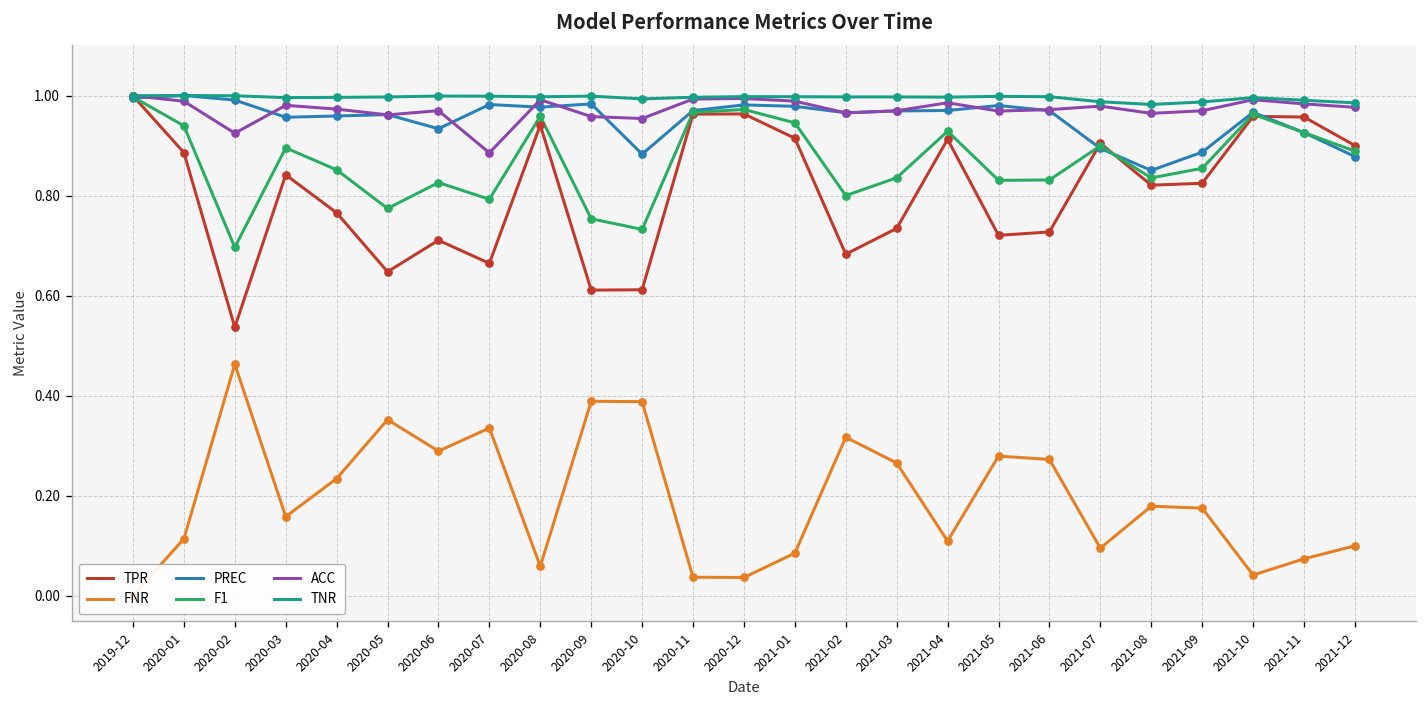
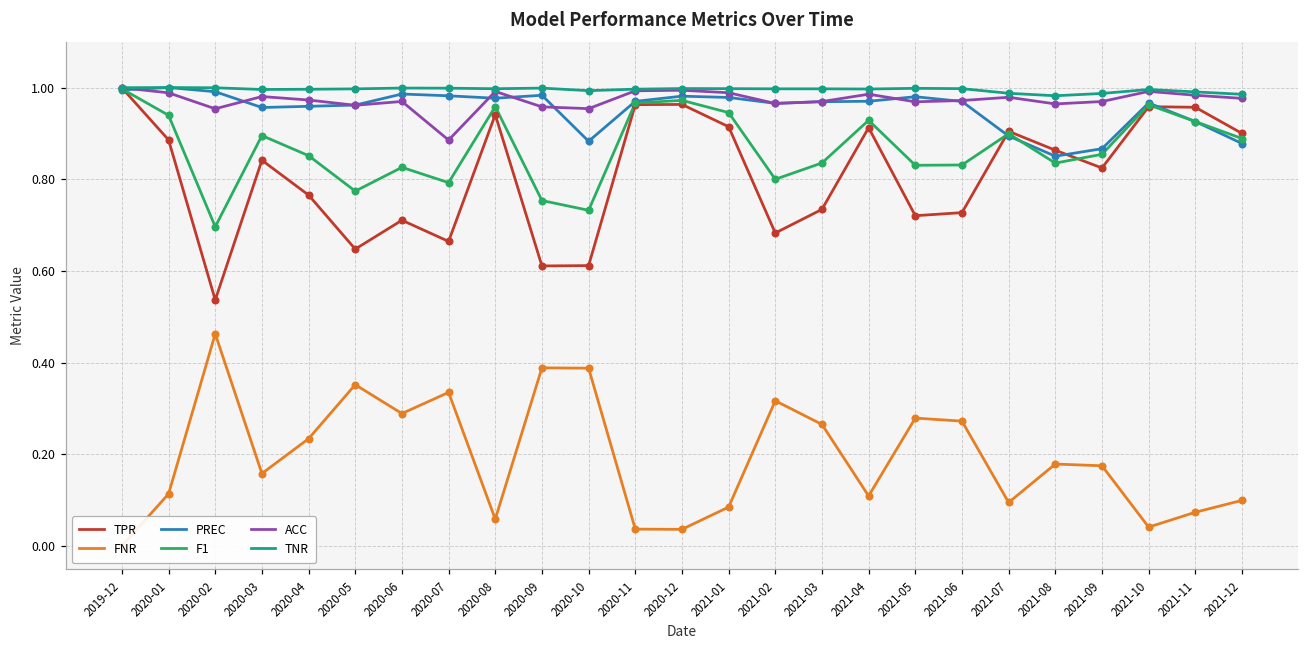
ACC, 2020-02: 0.92 -> 0.95
PREC, 2020-06: 0.93 -> 0.99
TPR, 2021-08: 0.82 -> 0.86
PREC, 2021-09: 0.89 -> 0.87
